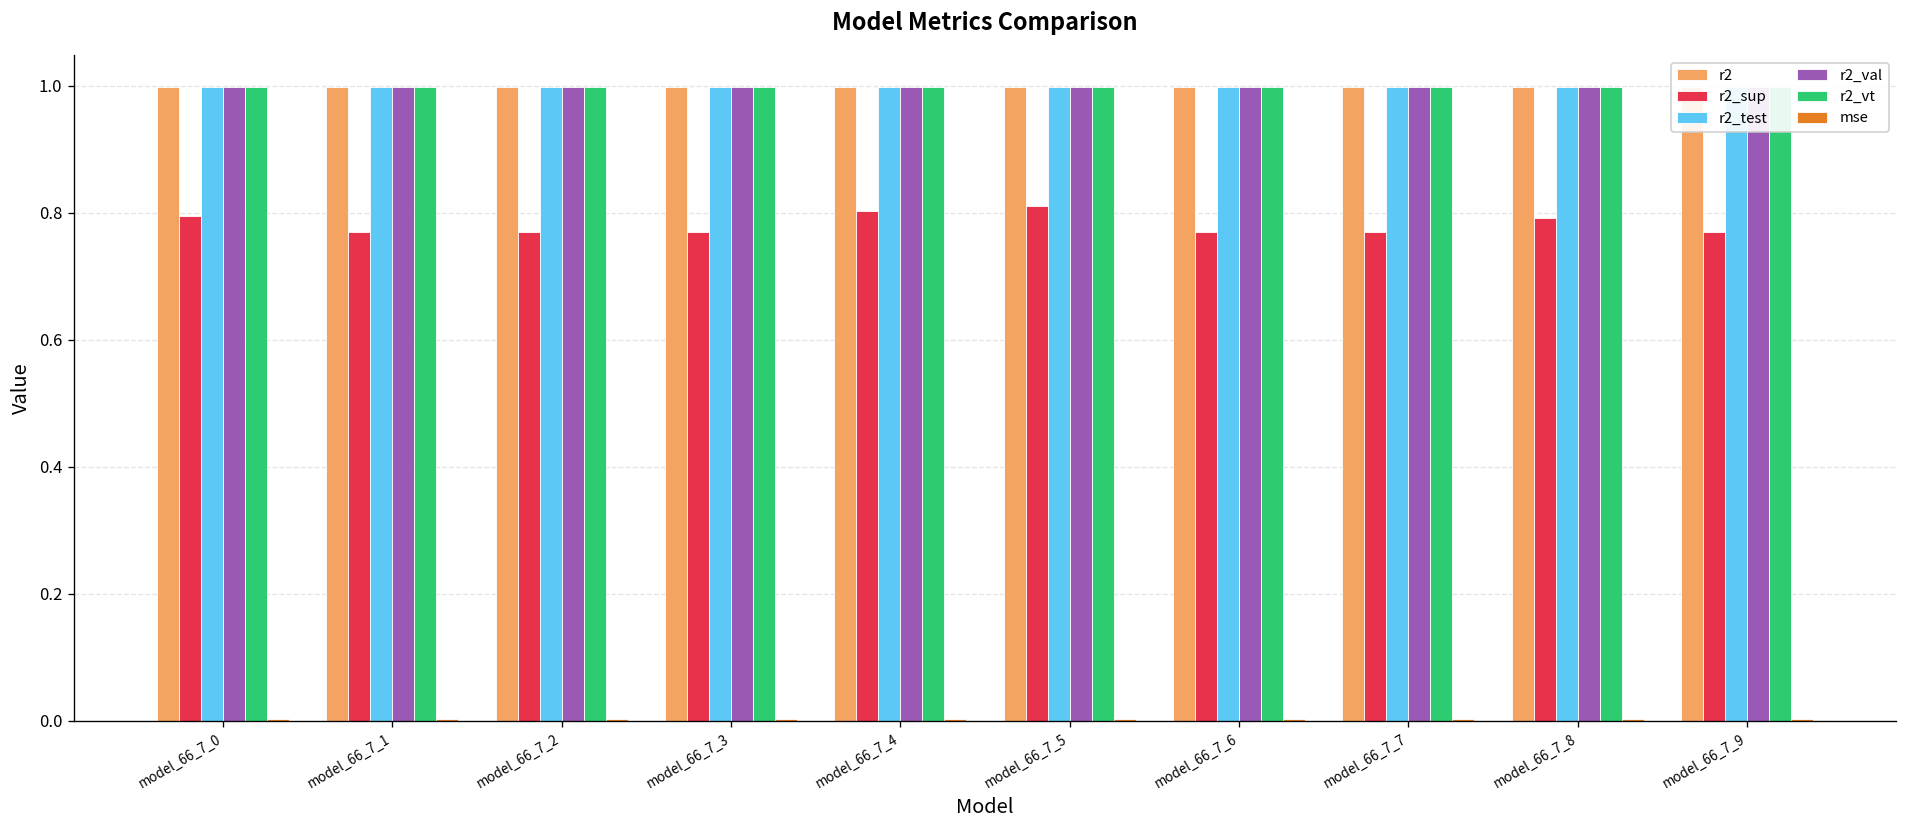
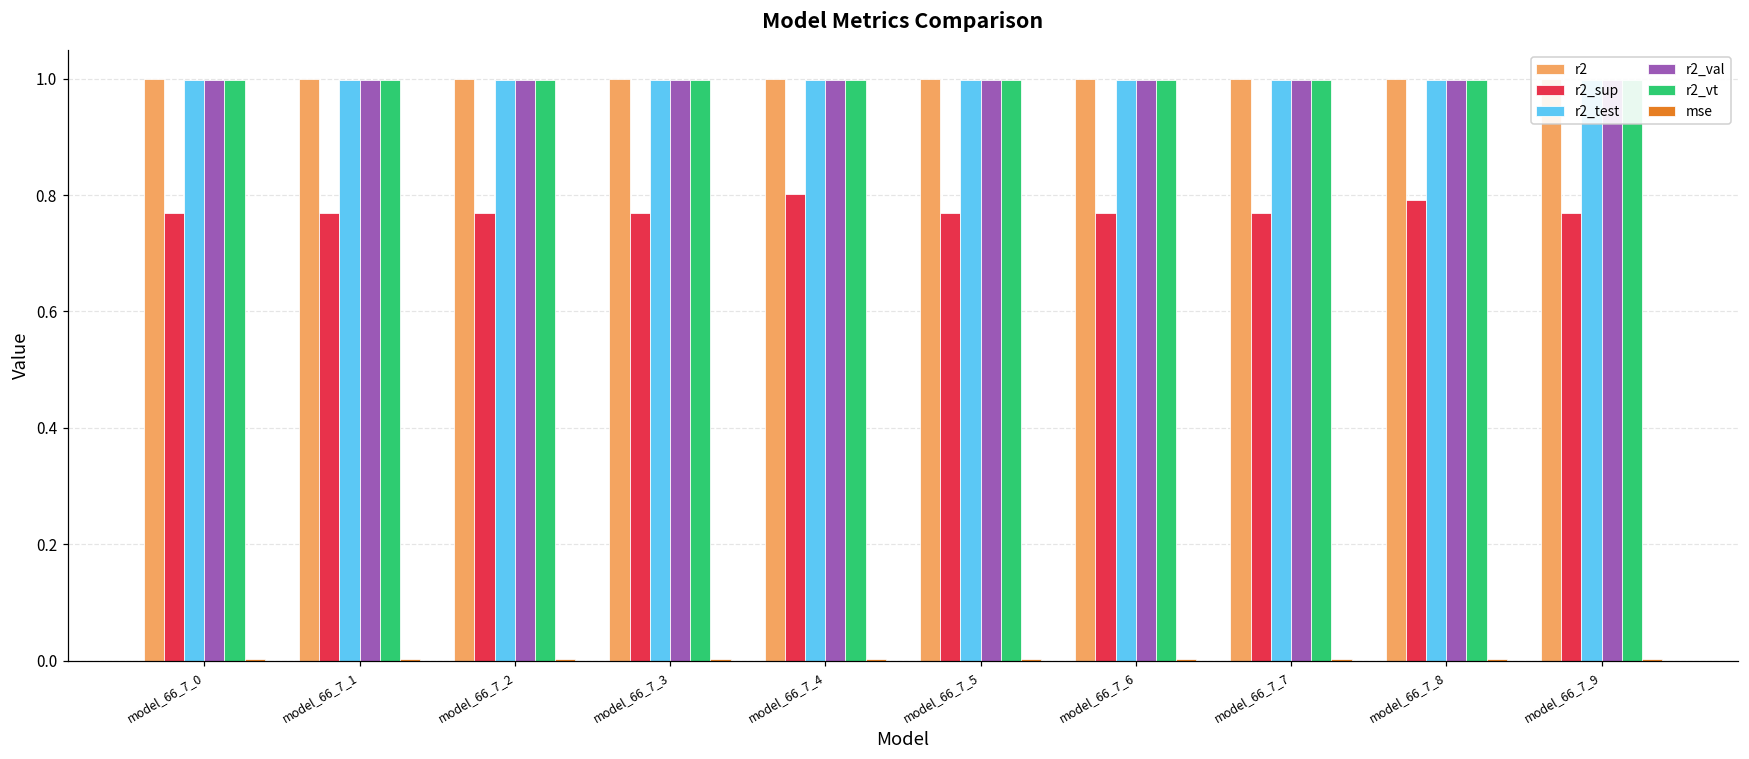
r2_sup, model_66_7_0: 0.79 -> 0.77
r2_sup, model_66_7_5: 0.81 -> 0.77
